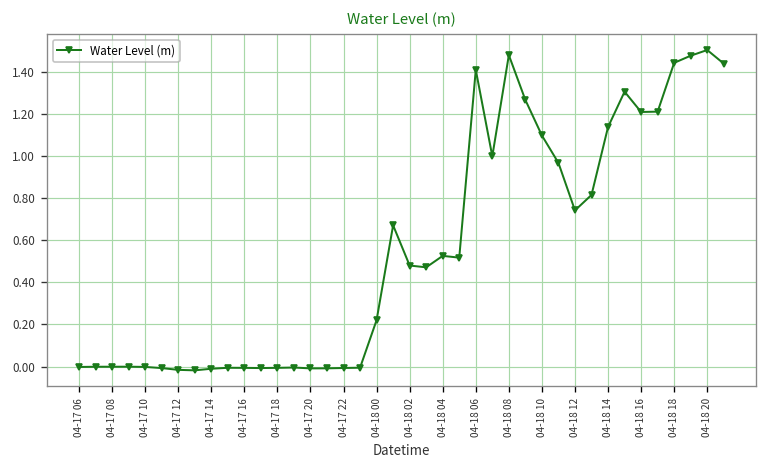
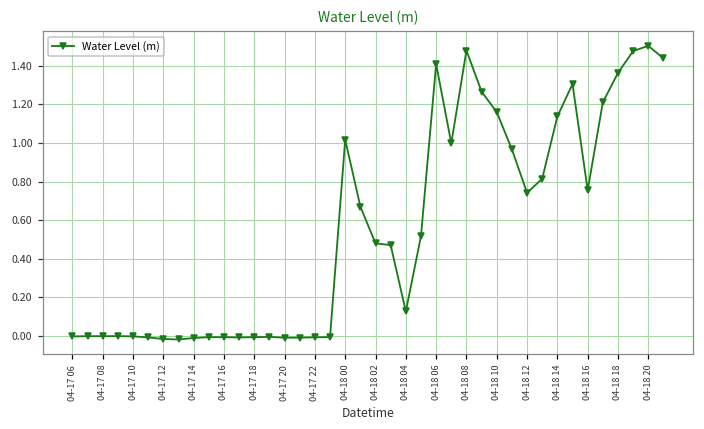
04-18 00: 0.22 -> 1.02
04-18 04: 0.53 -> 0.13
04-18 10: 1.10 -> 1.16
04-18 16: 1.21 -> 0.76
04-18 18: 1.44 -> 1.36
